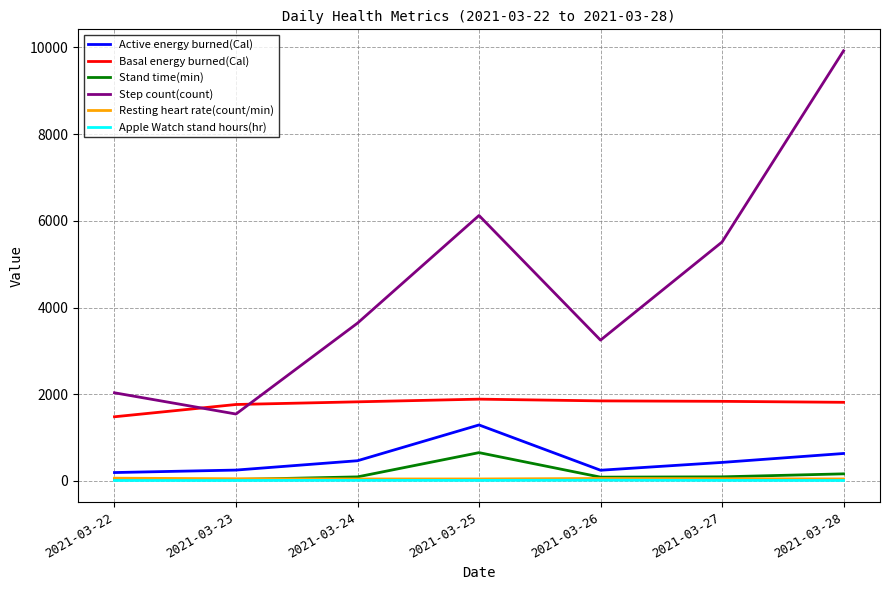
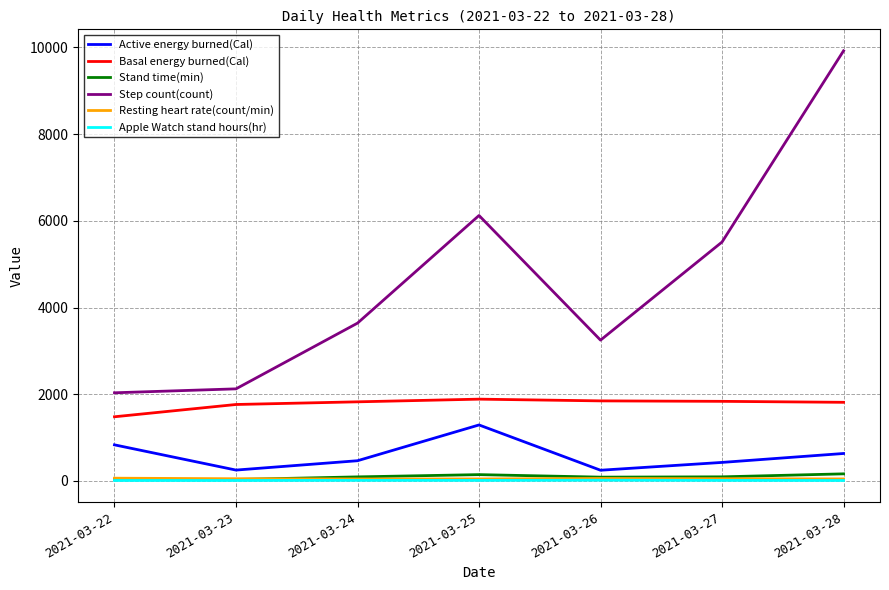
Active energy burned(Cal), 2021-03-22: 200 -> 800
Step count(count), 2021-03-23: 1500 -> 2100
Stand time(min), 2021-03-25: 700 -> 100
